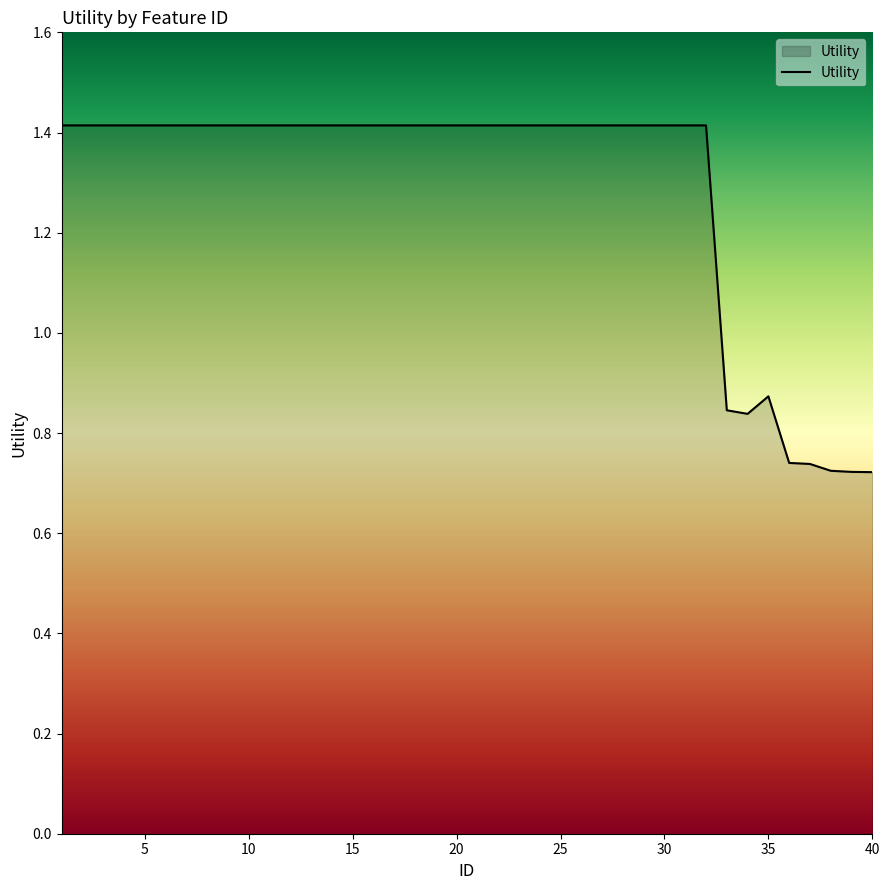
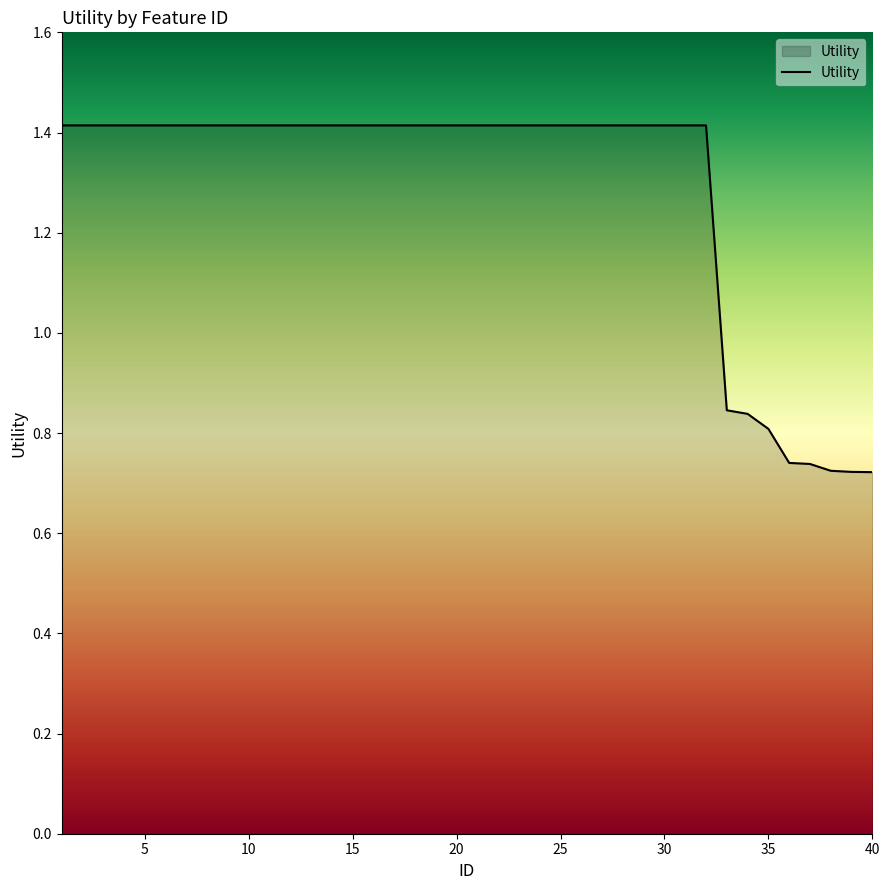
35: 0.87 -> 0.81
